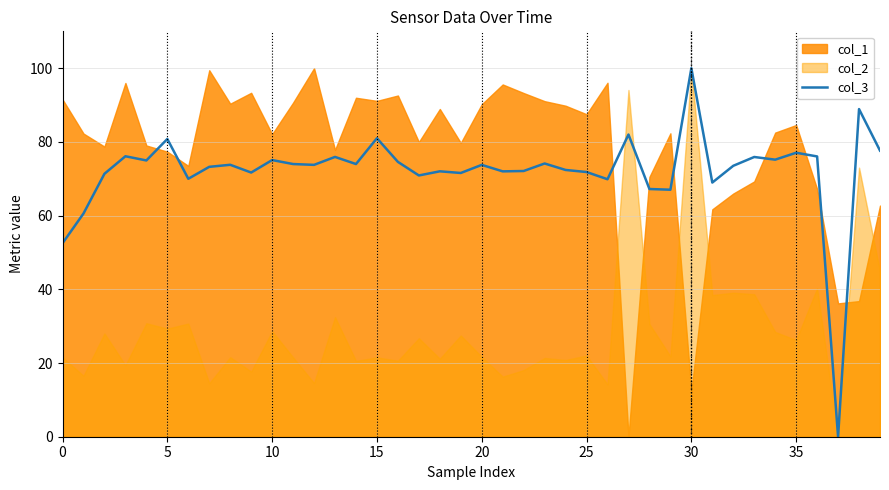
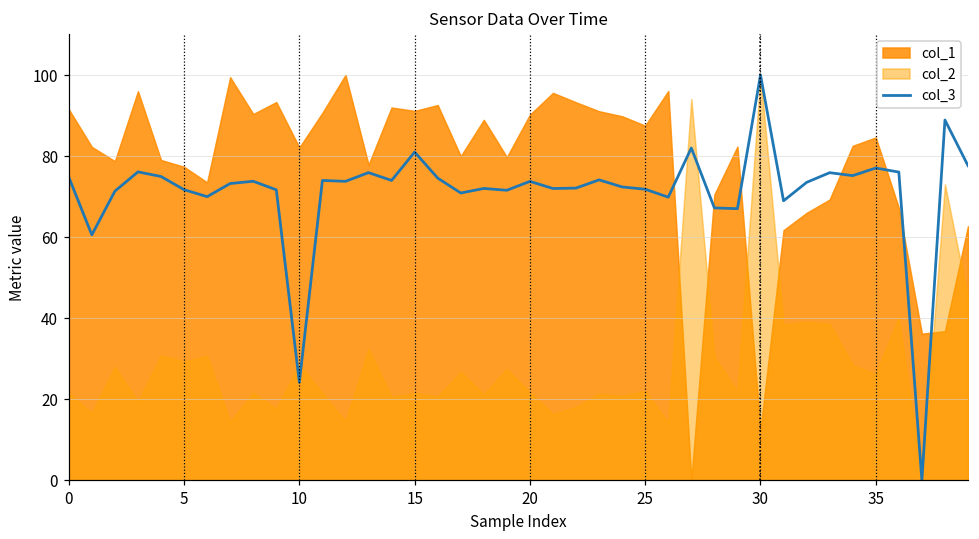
col_3, 0: 52 -> 75
col_3, 5: 81 -> 72
col_3, 10: 75 -> 24
